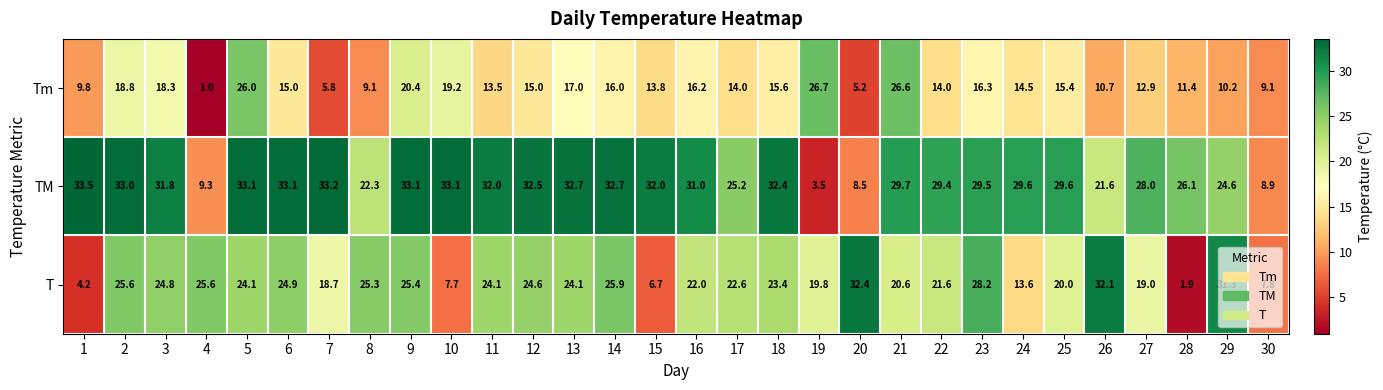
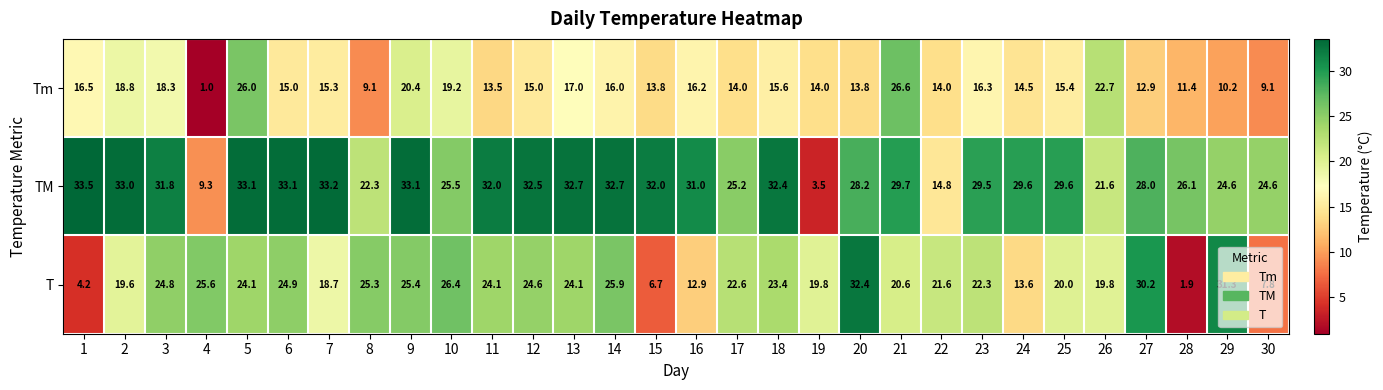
Tm, 1: 9.8 -> 16.5
Tm, 7: 5.8 -> 15.3
Tm, 19: 26.7 -> 14.0
Tm, 20: 5.2 -> 13.8
Tm, 26: 10.7 -> 22.7
TM, 10: 33.1 -> 25.5
TM, 20: 8.5 -> 28.2
TM, 22: 29.4 -> 14.8
TM, 30: 8.9 -> 24.6
T, 2: 25.6 -> 19.6
T, 10: 7.7 -> 26.4
T, 16: 22.0 -> 12.9
T, 23: 28.2 -> 22.3
T, 26: 32.1 -> 19.8
T, 27: 19.0 -> 30.2
